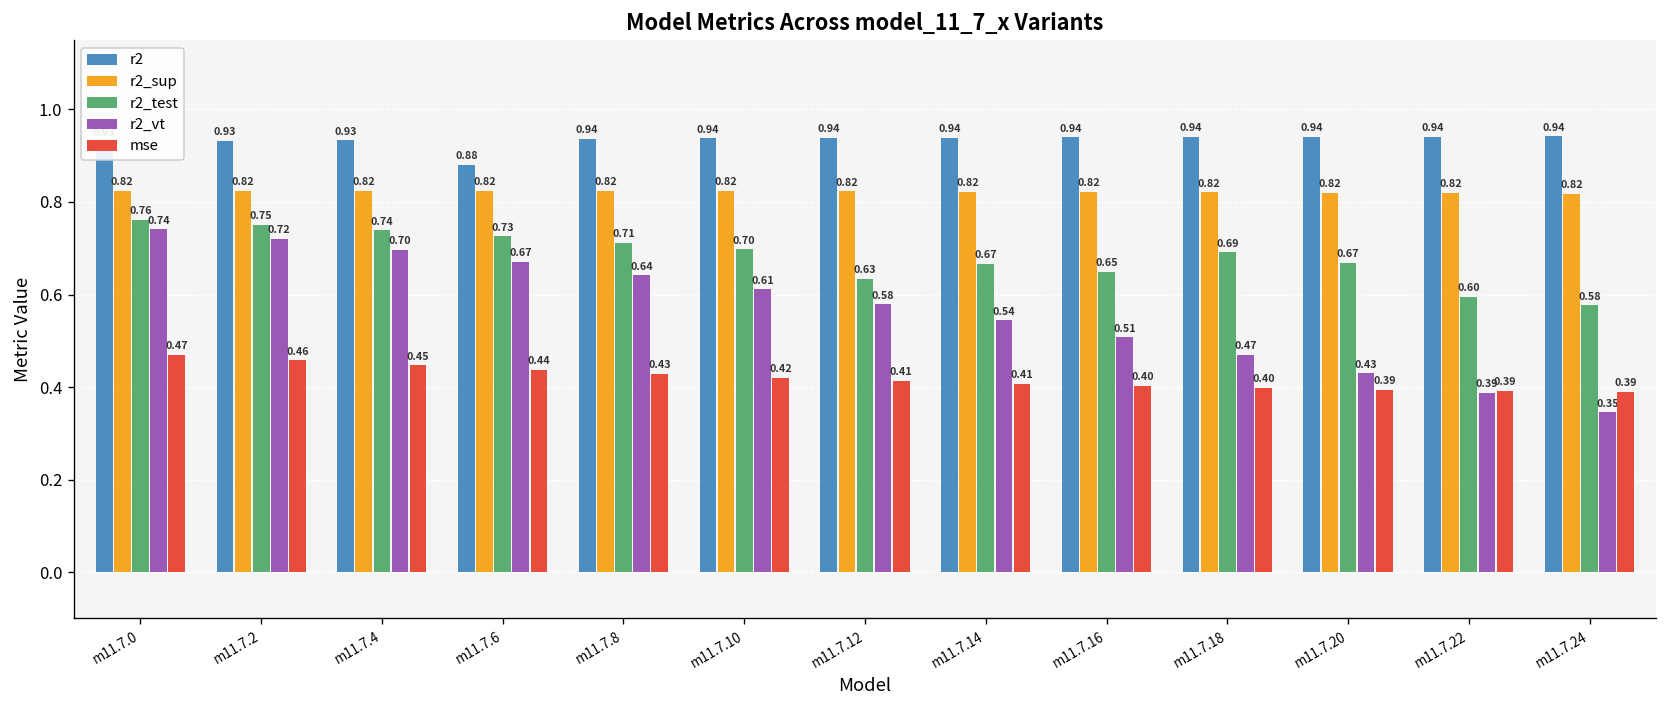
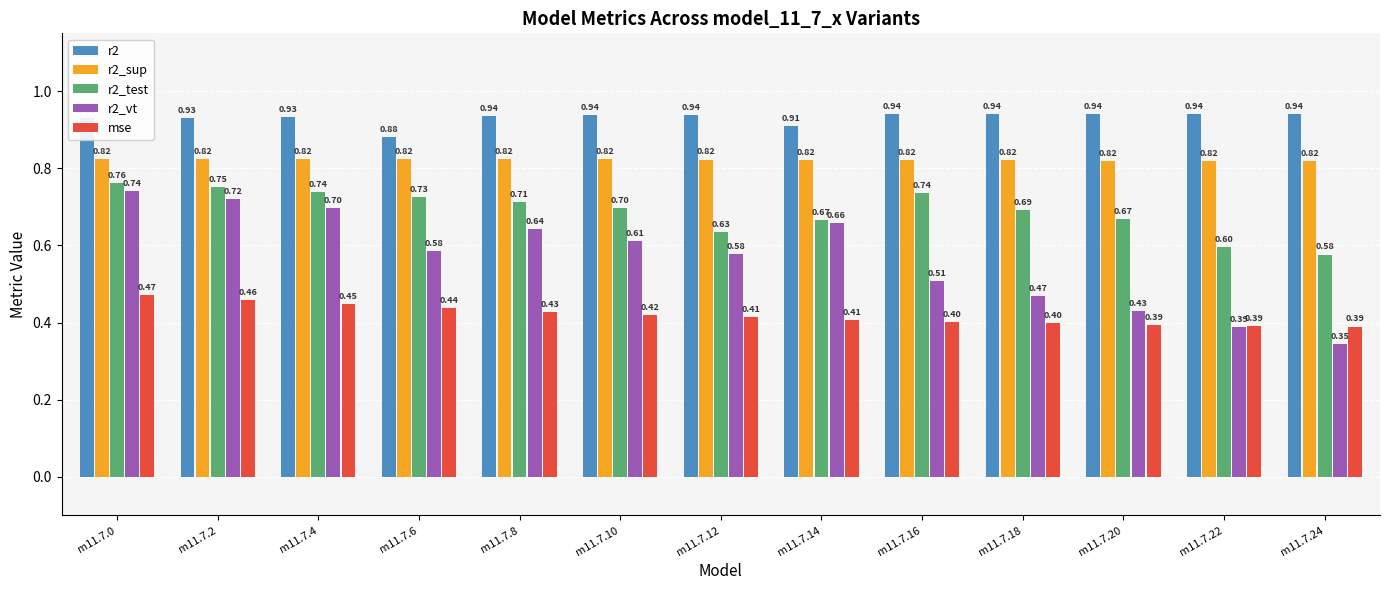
r2_vt, m11.7.6: 0.67 -> 0.58
r2, m11.7.14: 0.94 -> 0.91
r2_vt, m11.7.14: 0.54 -> 0.66
r2_test, m11.7.16: 0.65 -> 0.74
